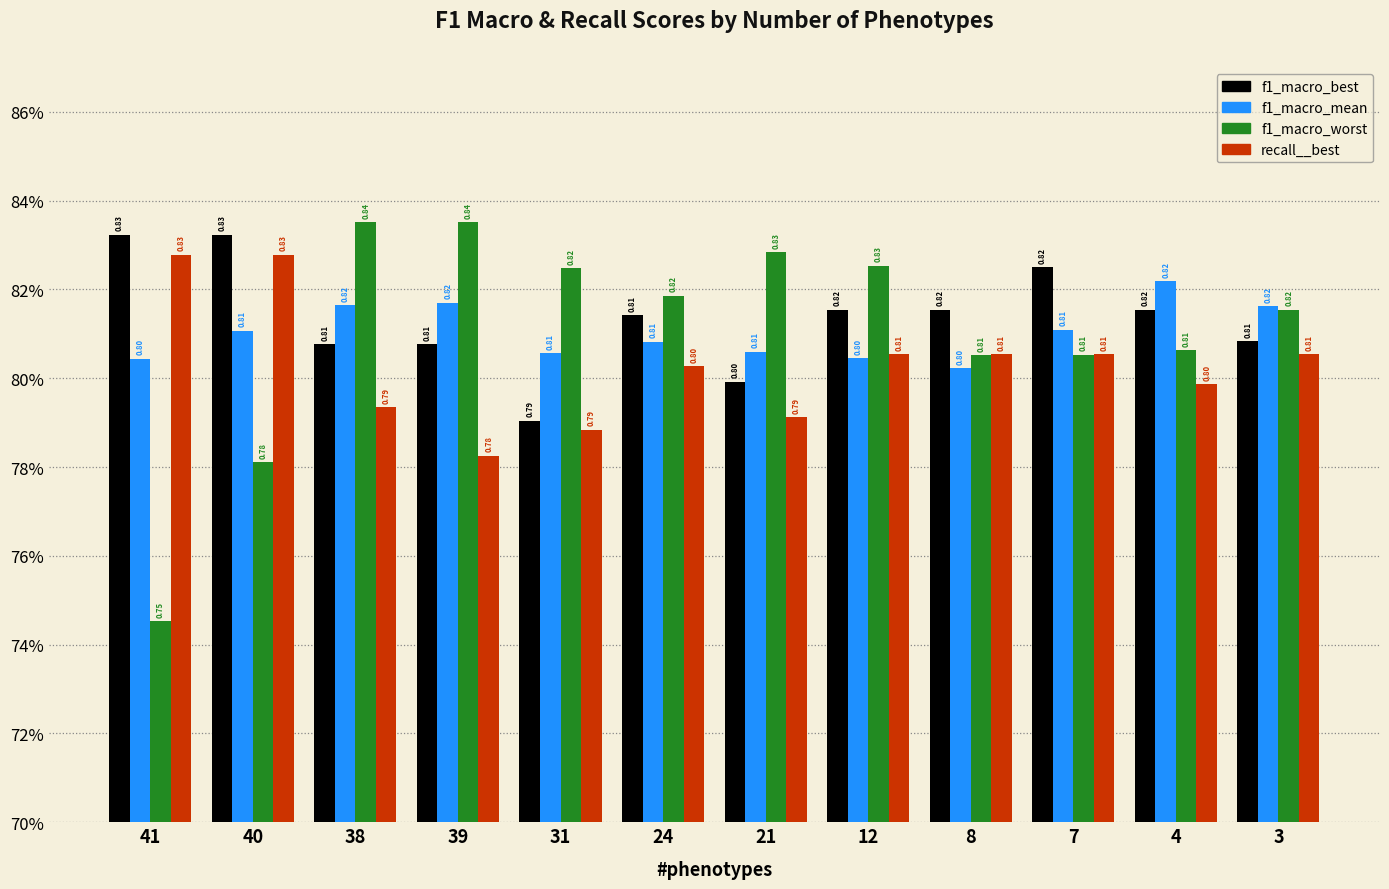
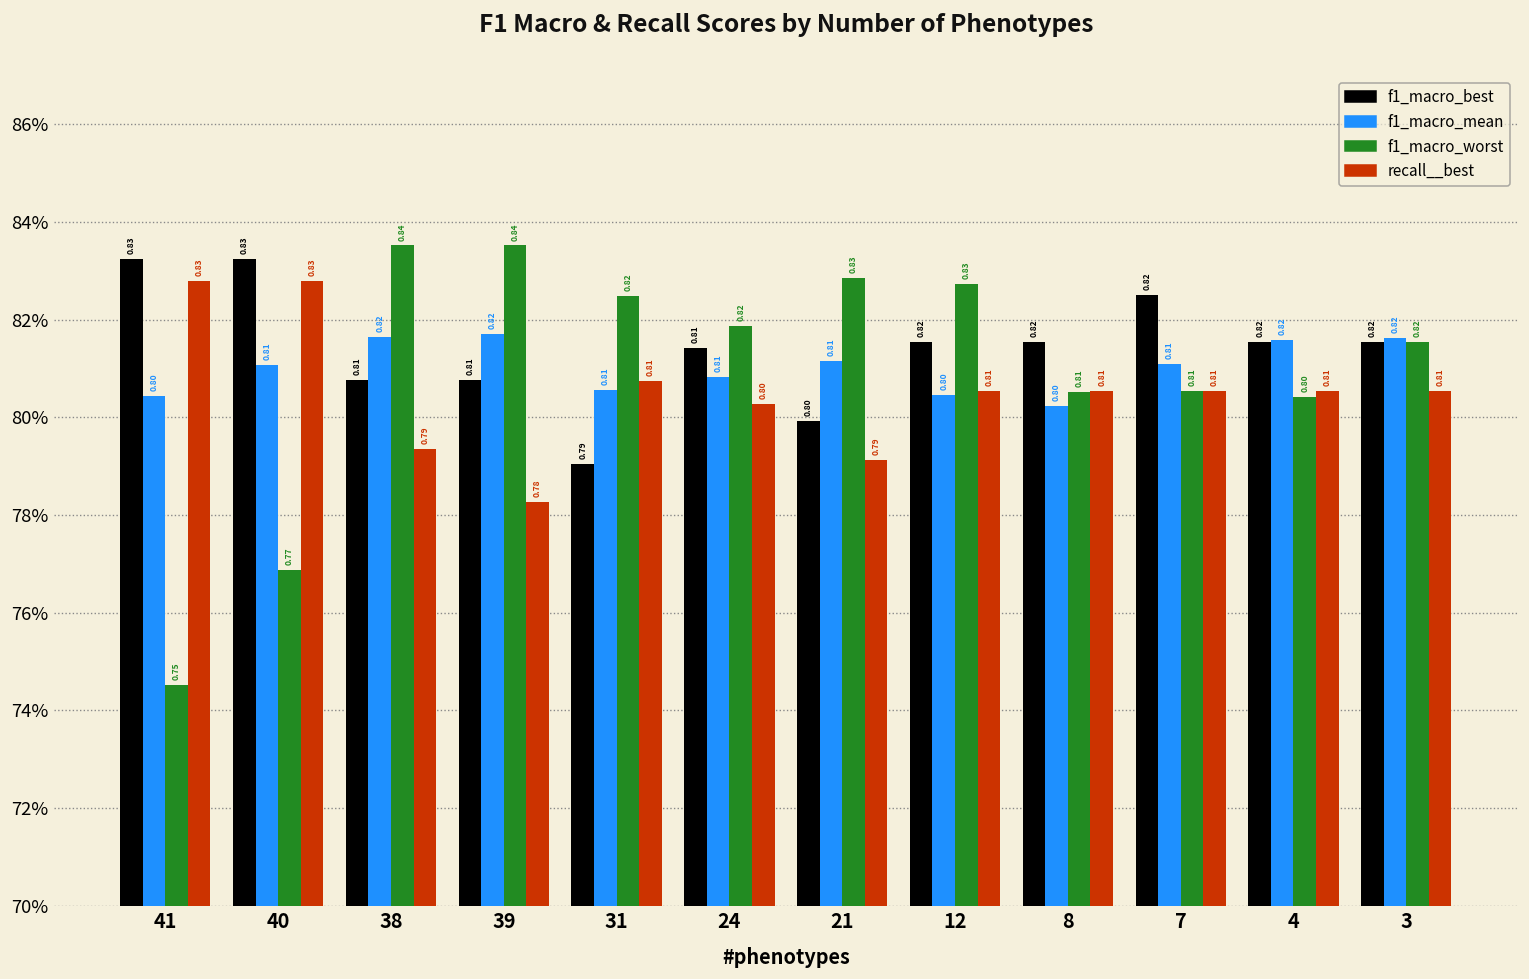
f1_macro_worst, 40: 0.78 -> 0.77
recall__best, 31: 0.79 -> 0.81
f1_macro_mean, 21: 80.6% -> 81.2%
f1_macro_worst, 12: 82.5% -> 82.7%
f1_macro_mean, 4: 82.2% -> 81.6%
f1_macro_worst, 4: 0.81 -> 0.80
recall__best, 4: 0.80 -> 0.81
f1_macro_best, 3: 0.81 -> 0.82
